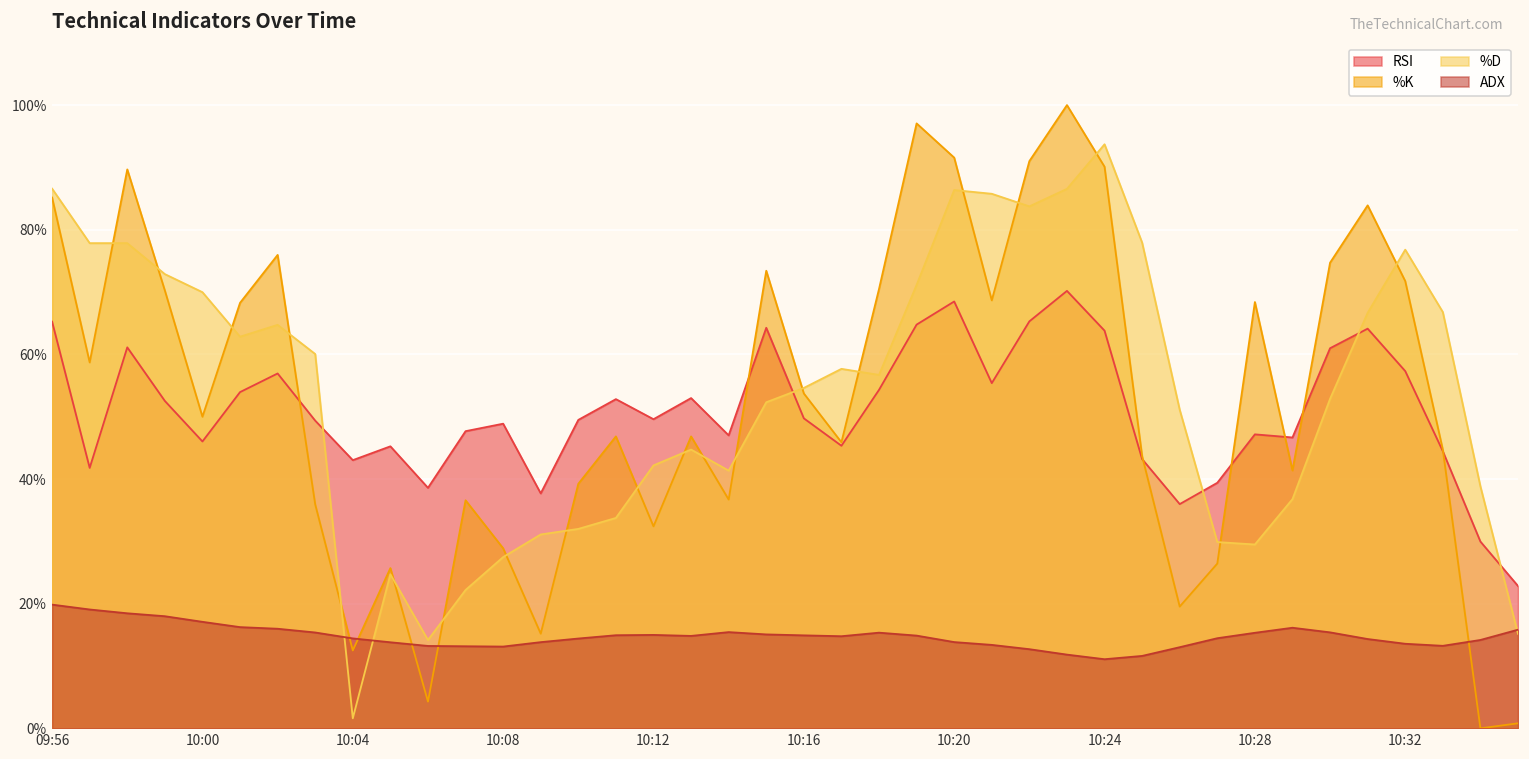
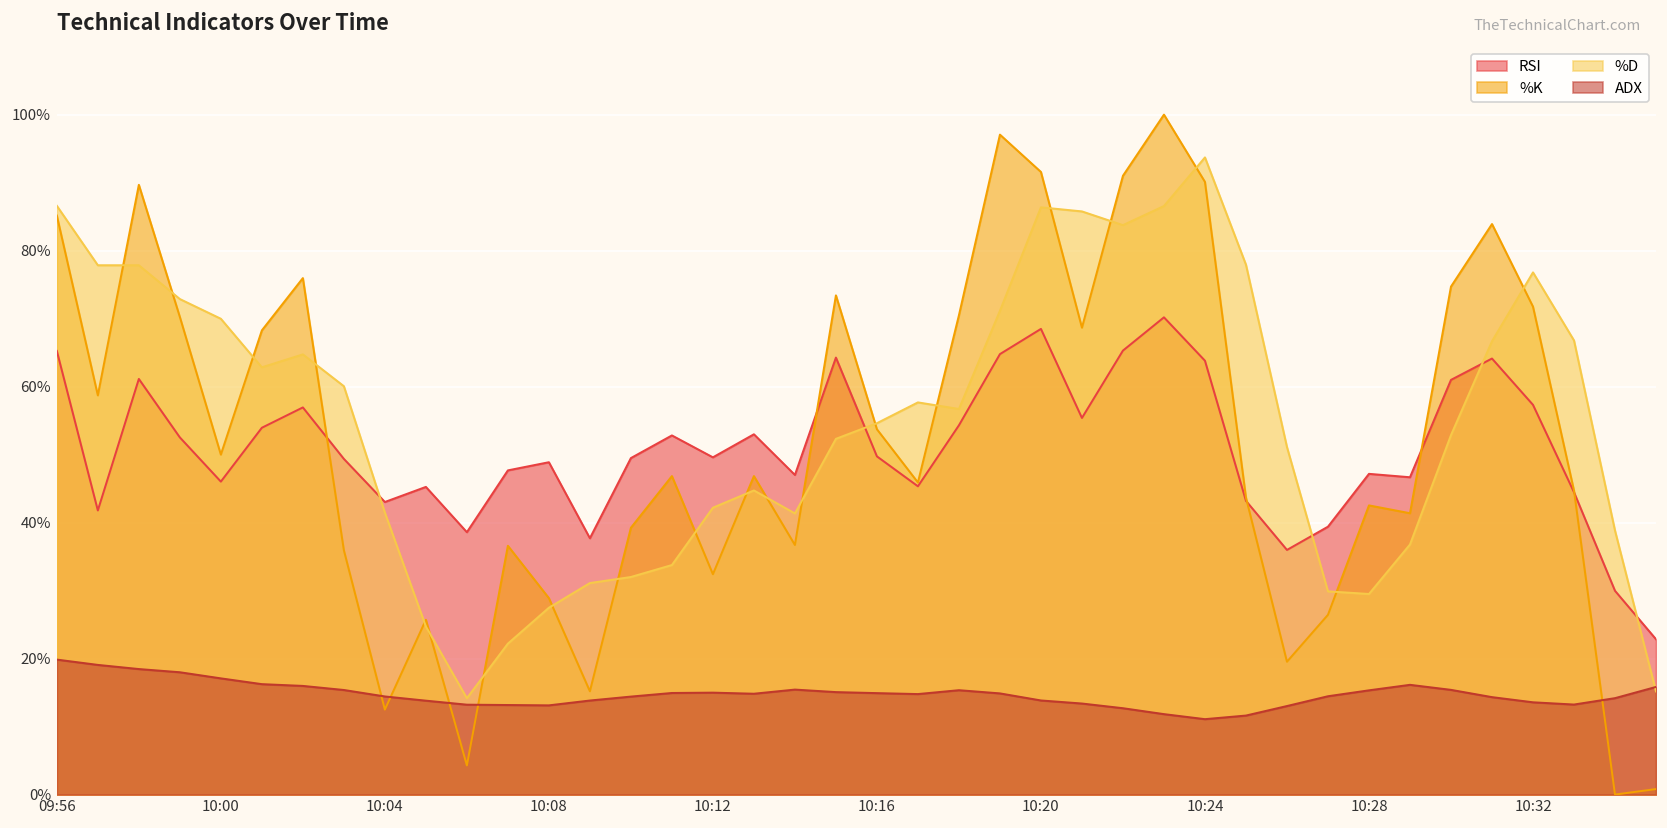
%D, 10:04: 2% -> 41%
%K, 10:28: 68% -> 43%
